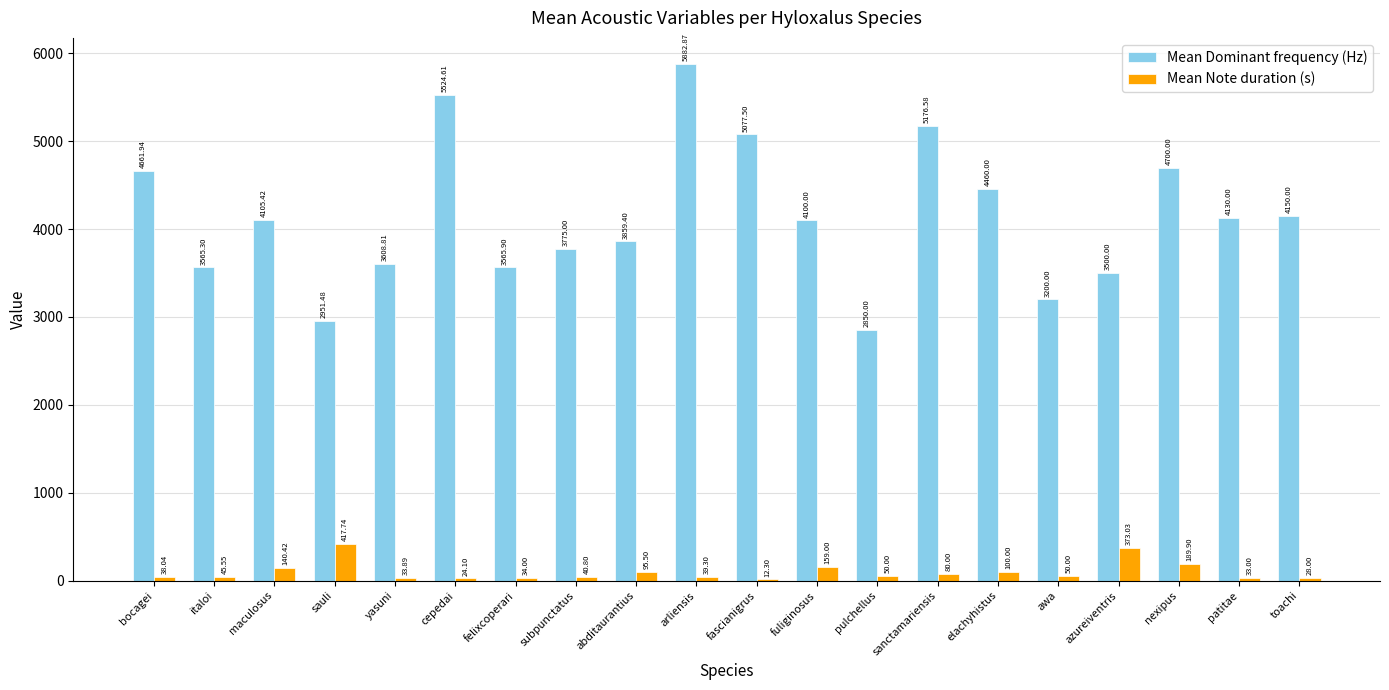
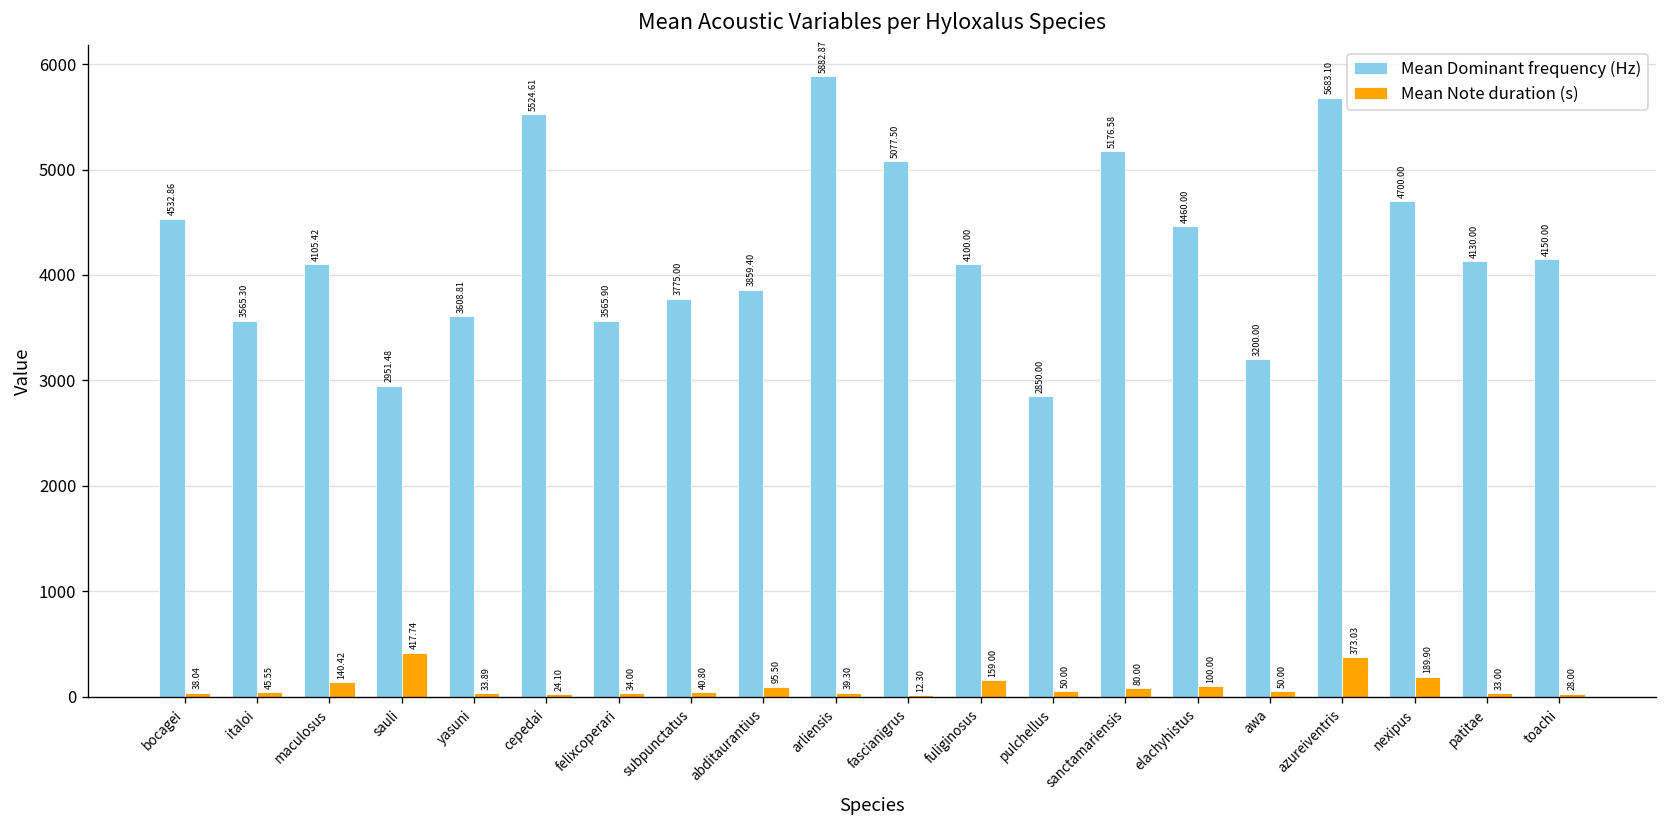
Mean Dominant frequency (Hz), bocagei: 4661.94 -> 4532.86
Mean Dominant frequency (Hz), azureiventris: 3500.00 -> 5683.10
